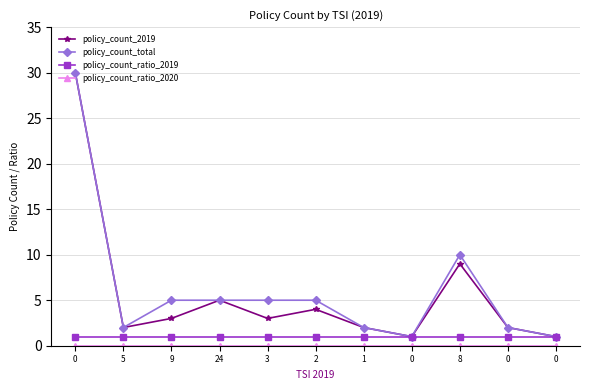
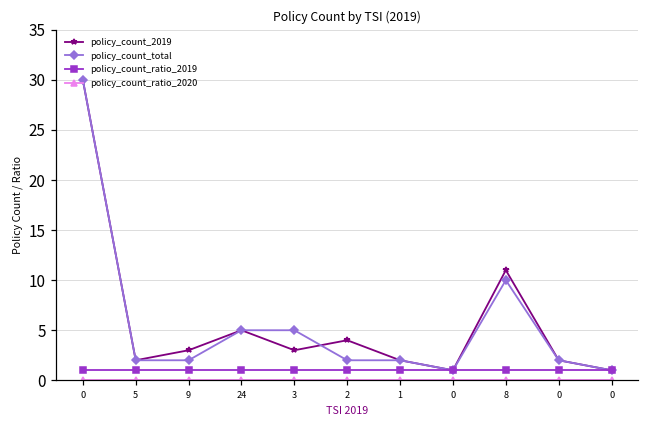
policy_count_total, 9: 5 -> 2
policy_count_total, 2: 5 -> 2
policy_count_2019, 8: 9 -> 11
